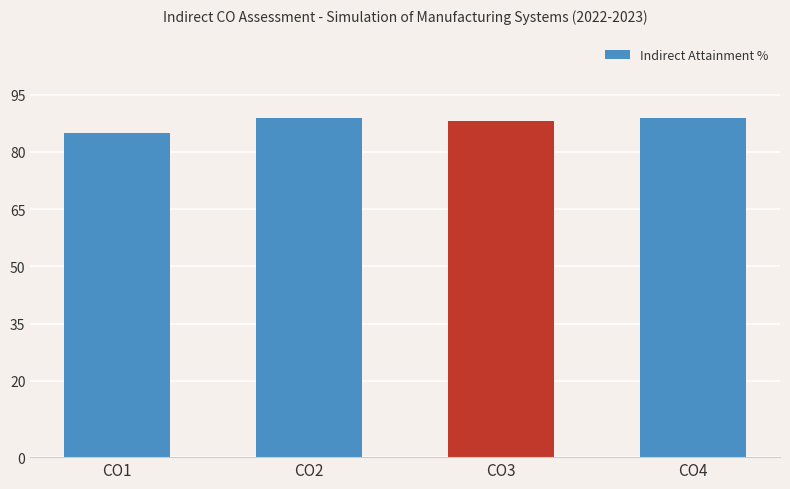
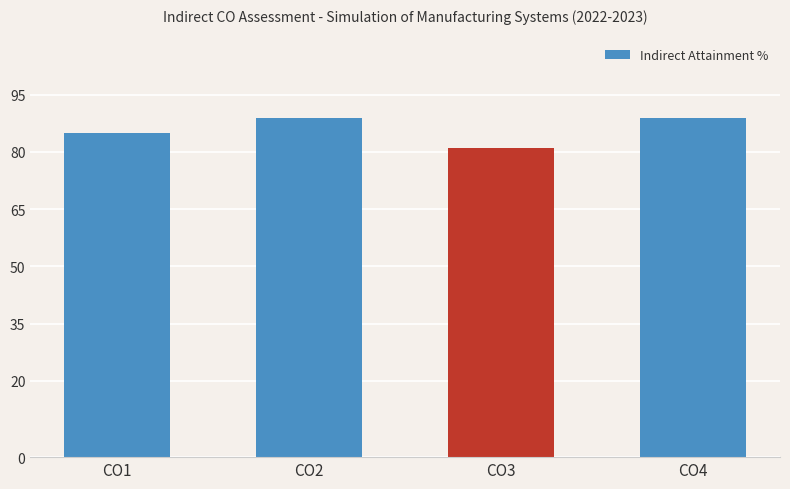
CO3: 88 -> 81
